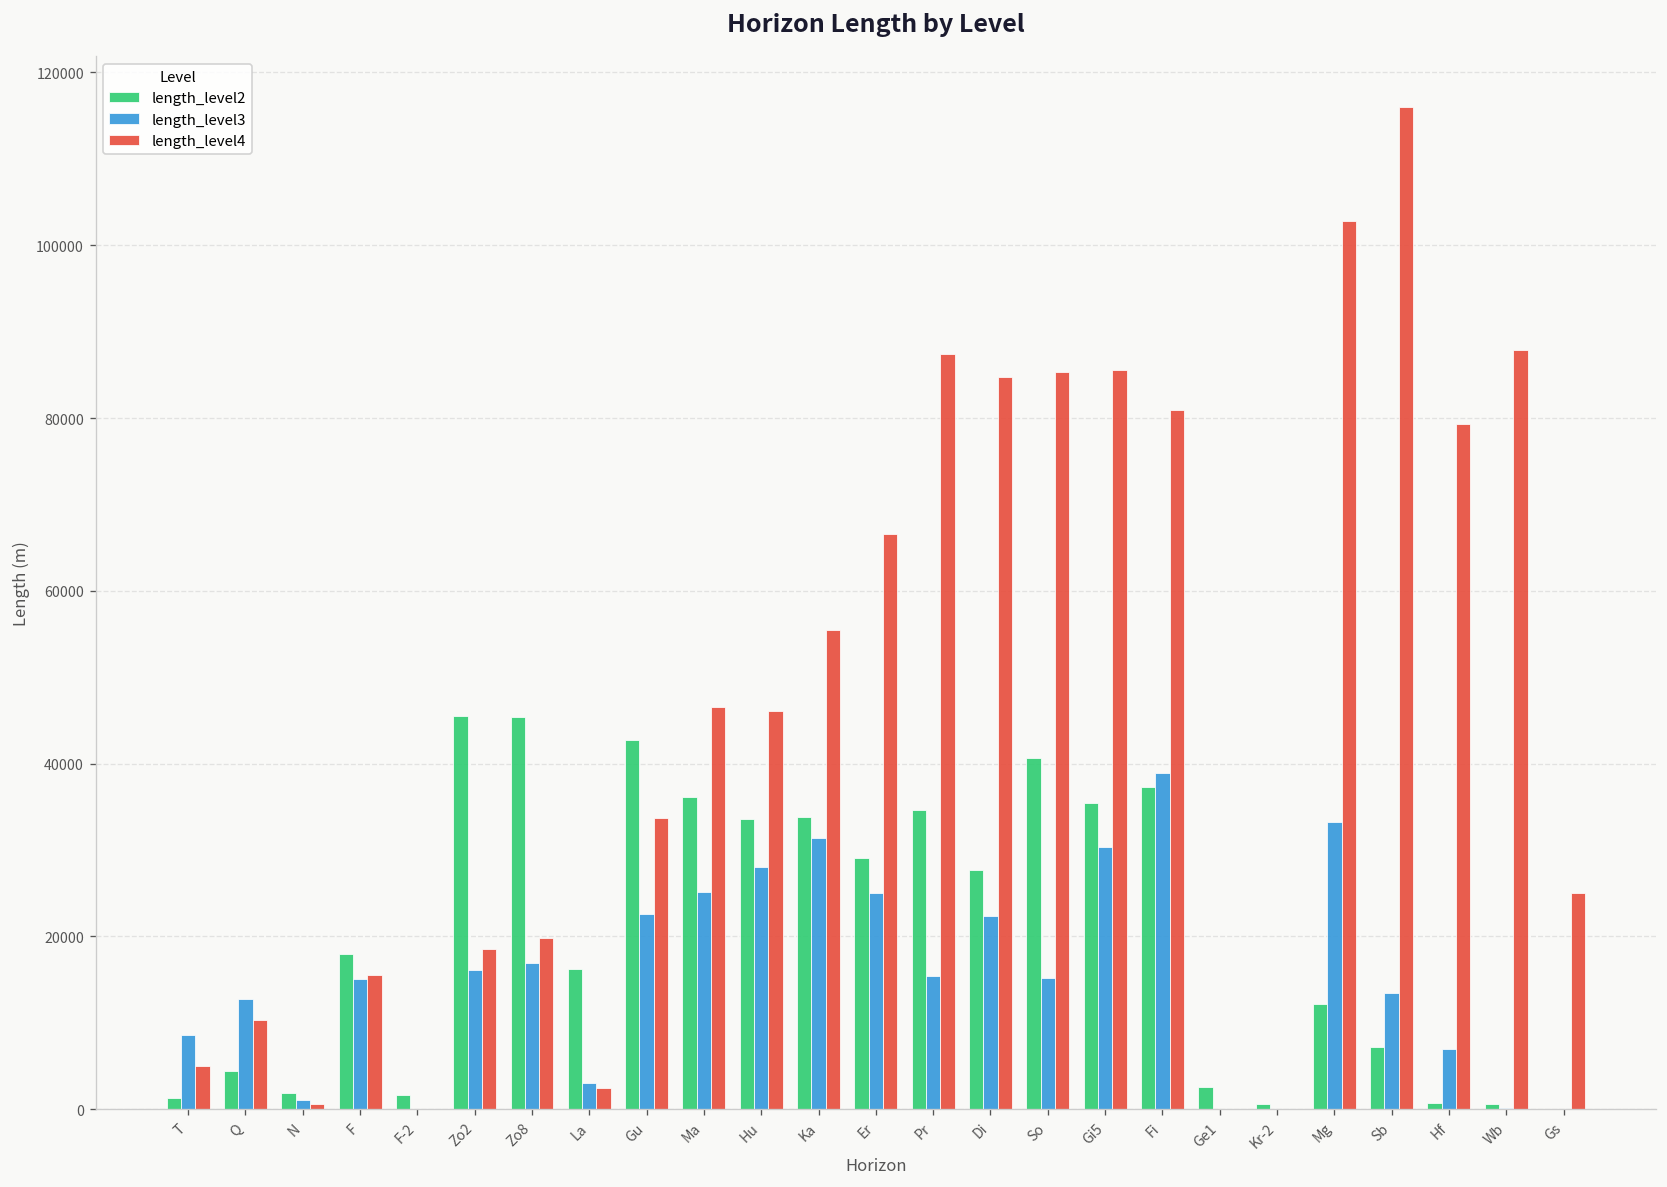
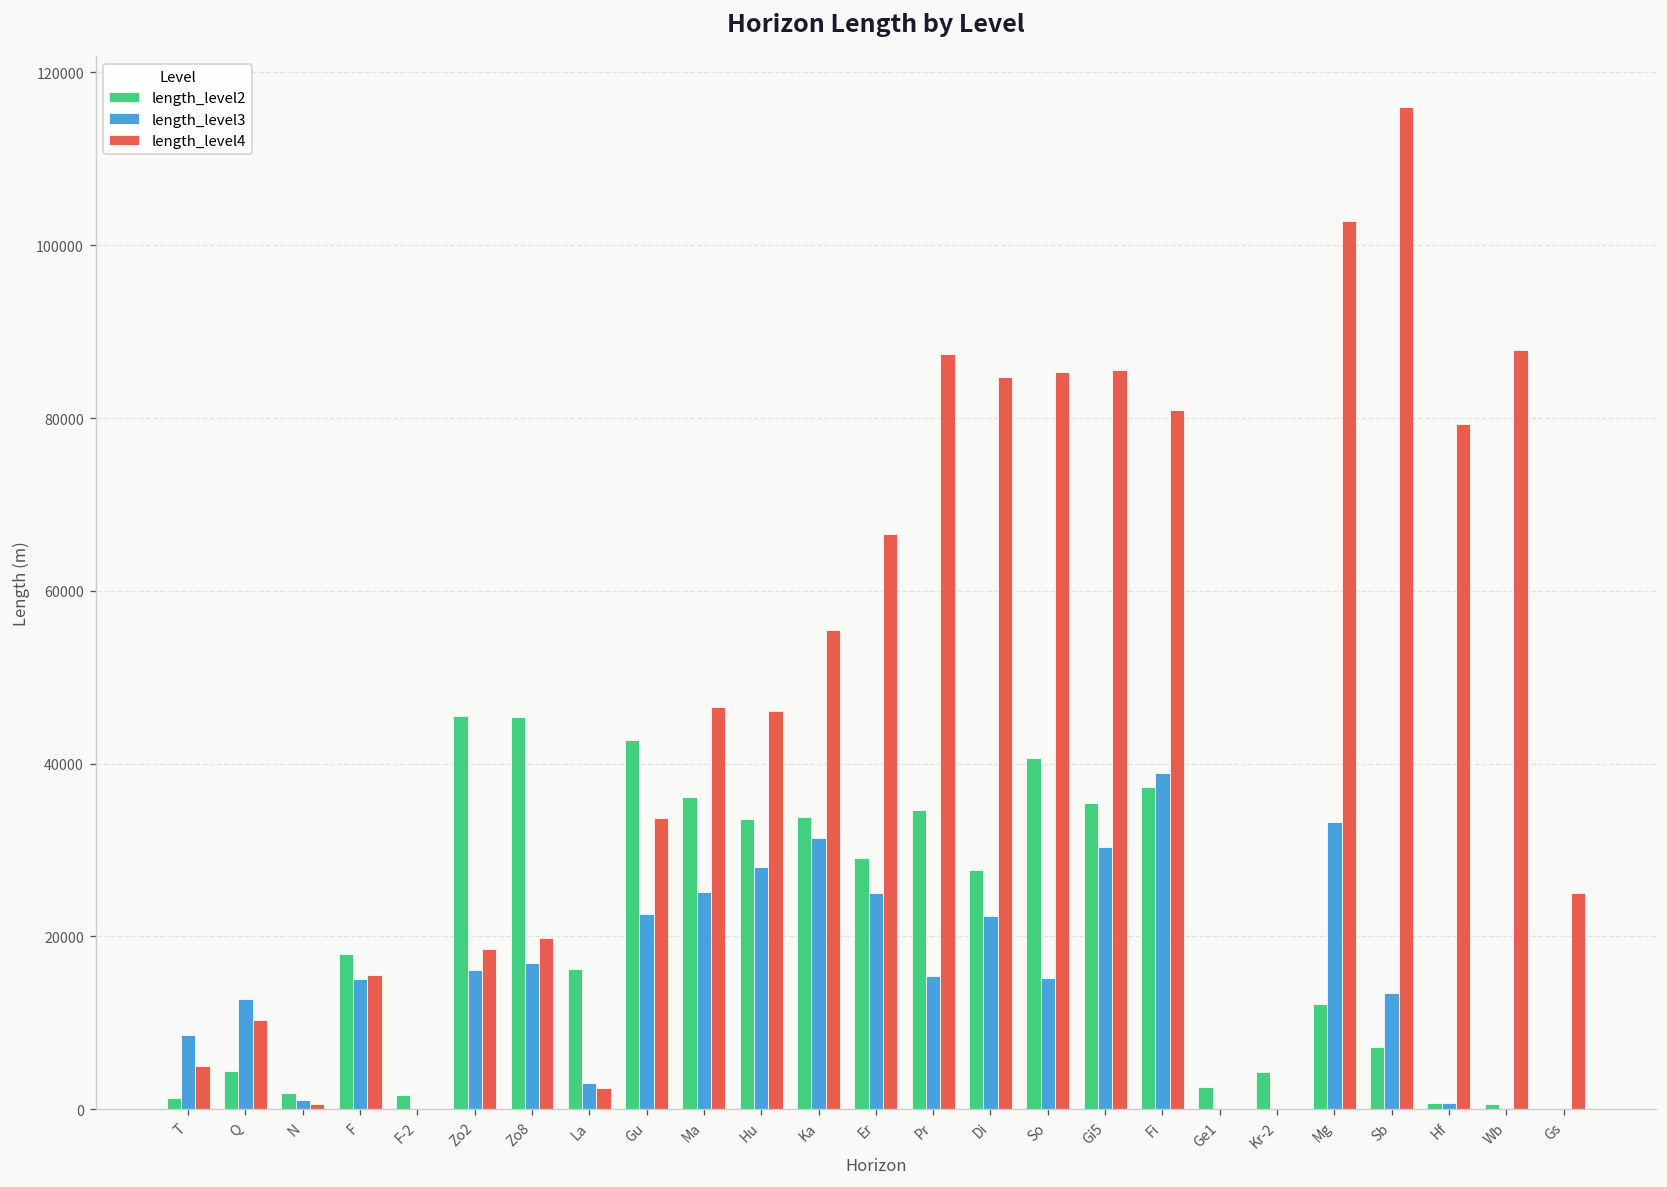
length_level2, Kr-2: 1000 -> 4000
length_level3, Hf: 7000 -> 1000
